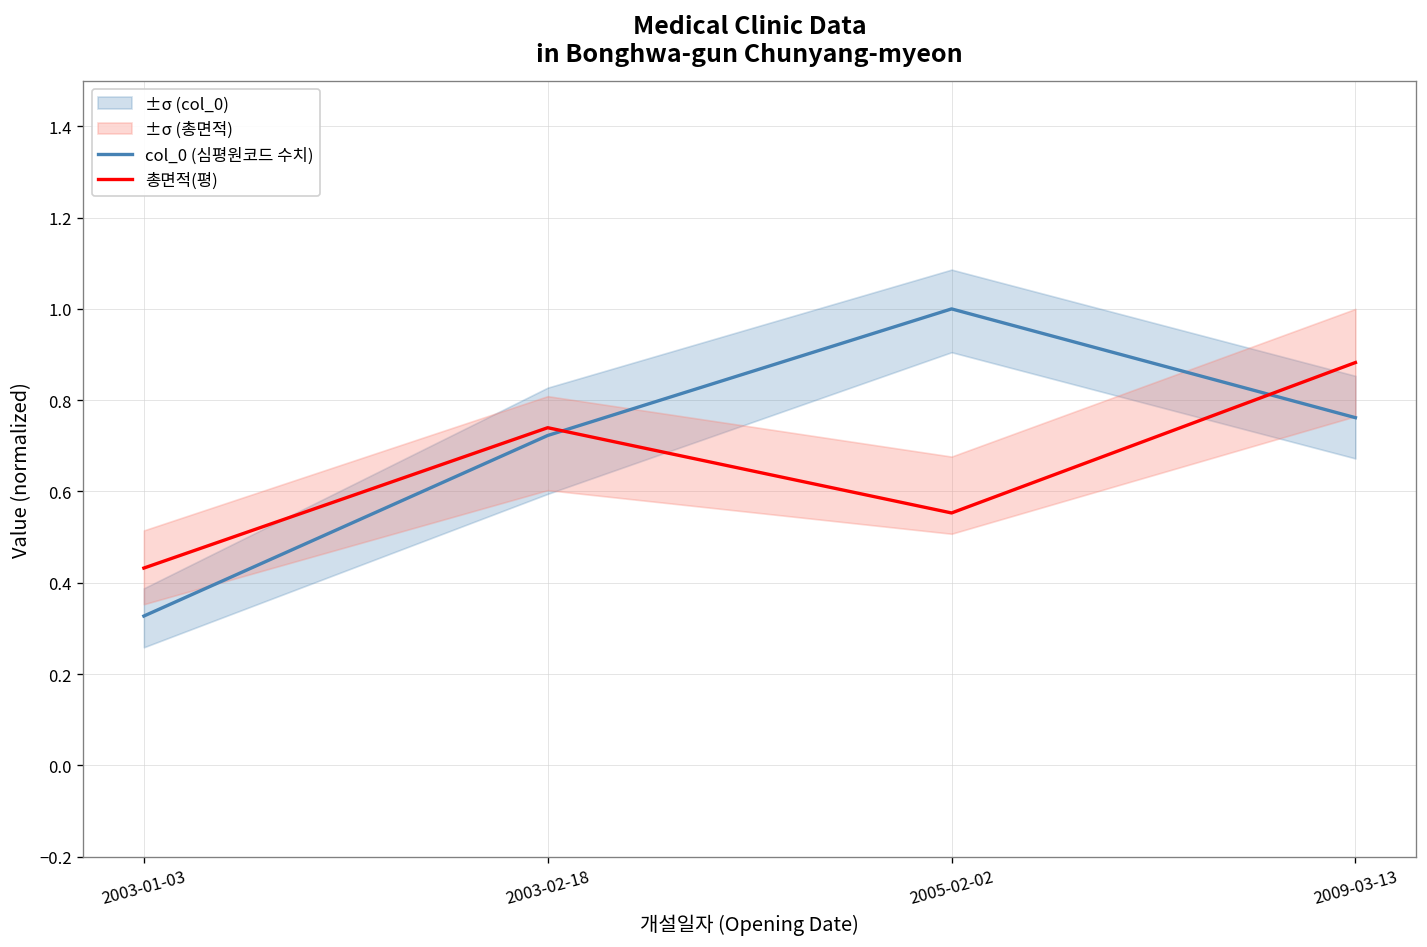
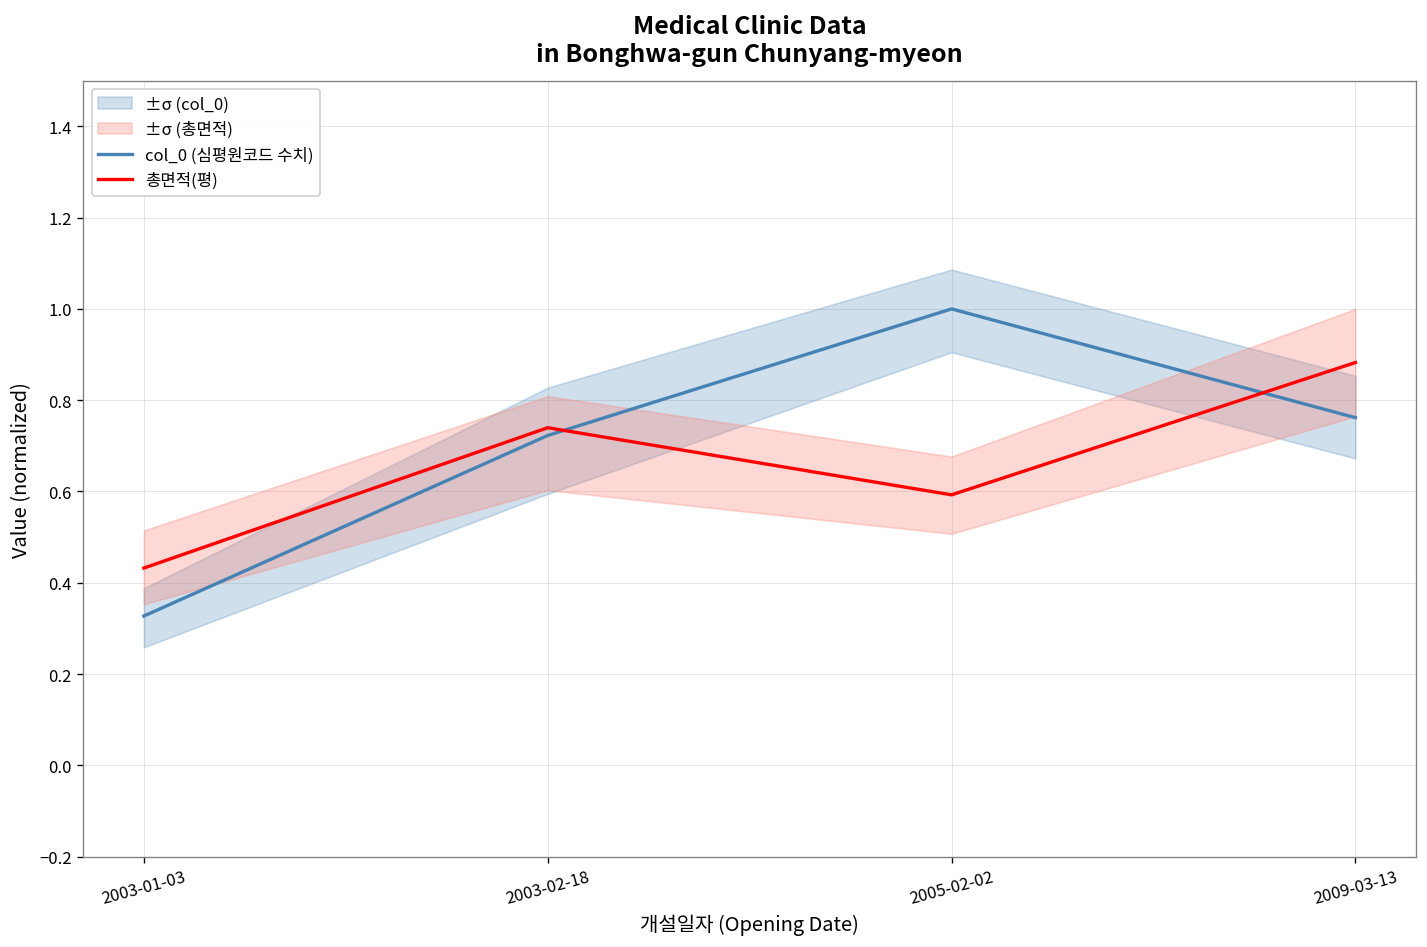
총면적(평), 2005-02-02: 0.55 -> 0.59
